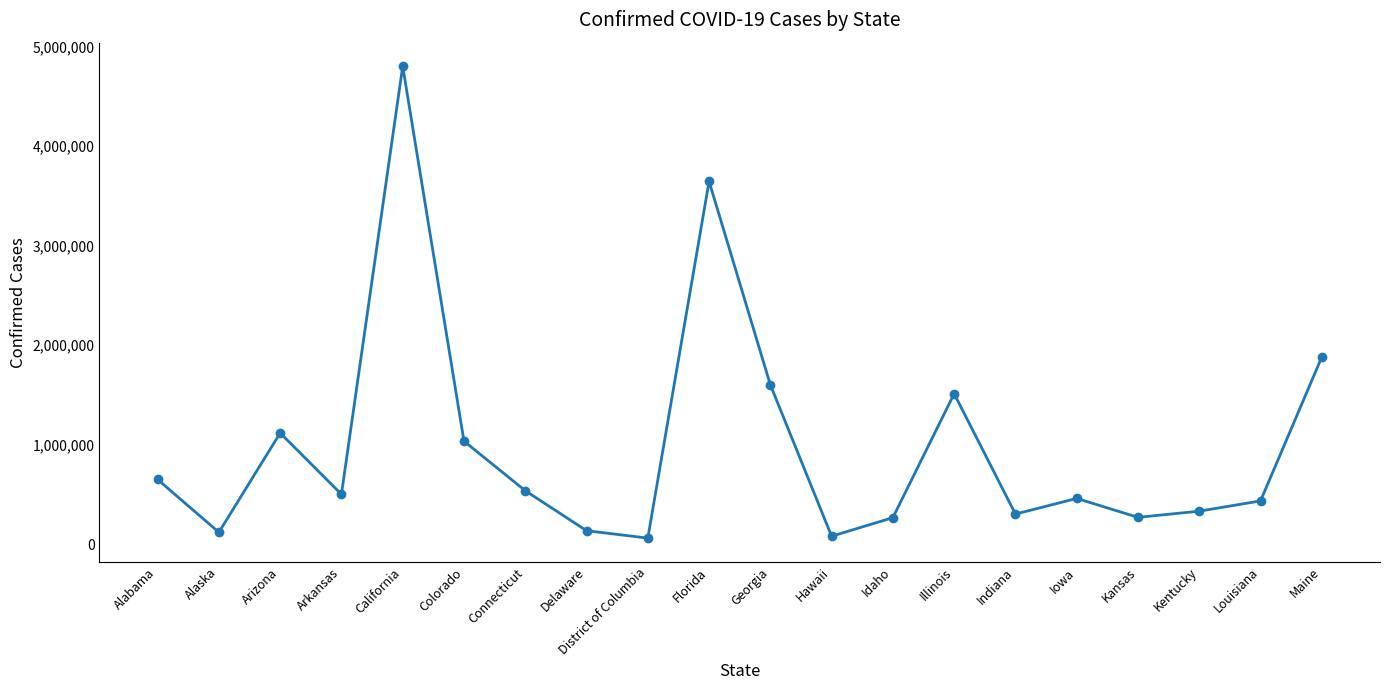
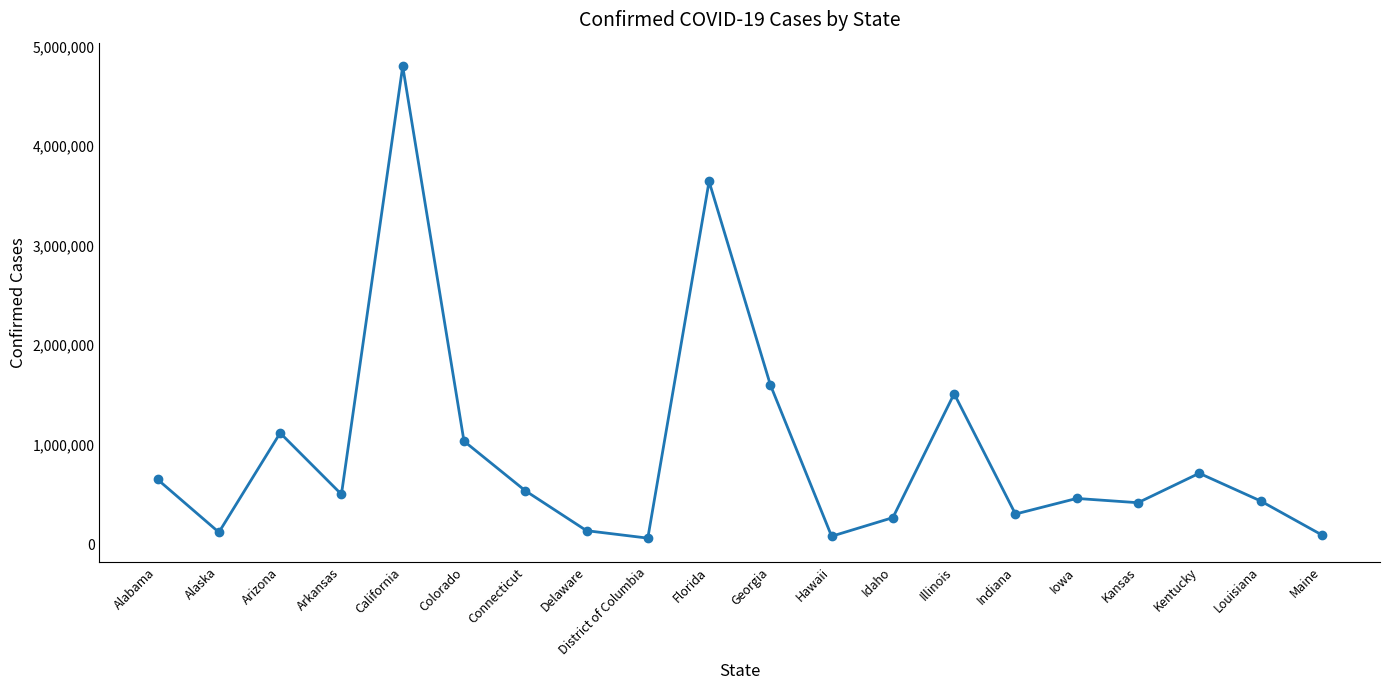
Kansas: 300,000 -> 400,000
Kentucky: 300,000 -> 700,000
Maine: 1,900,000 -> 100,000
